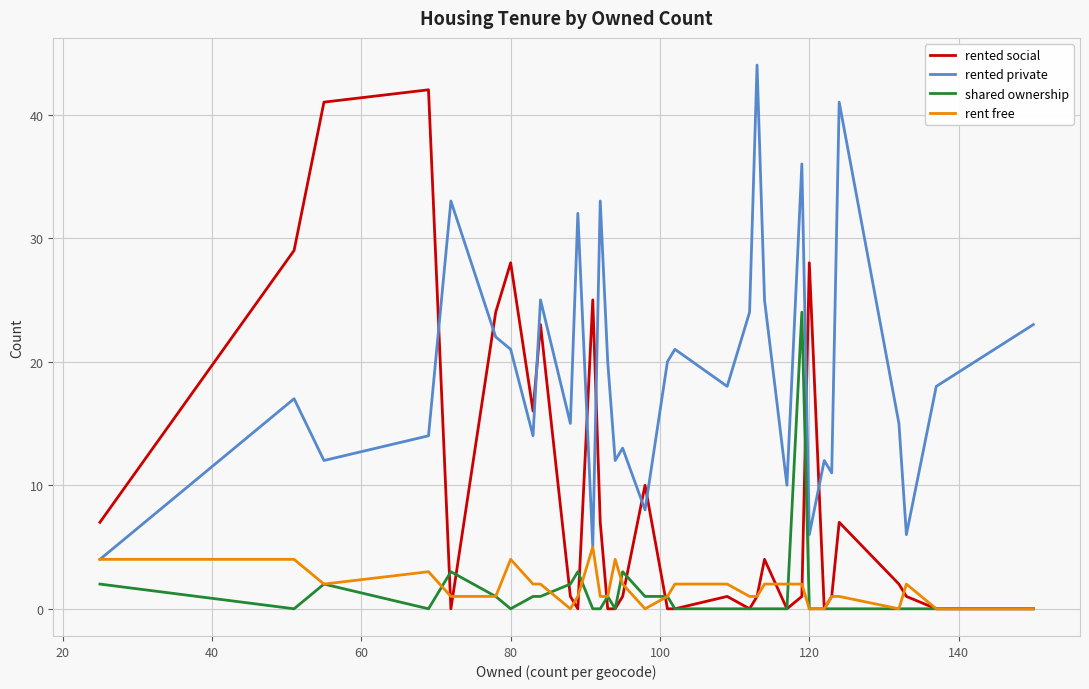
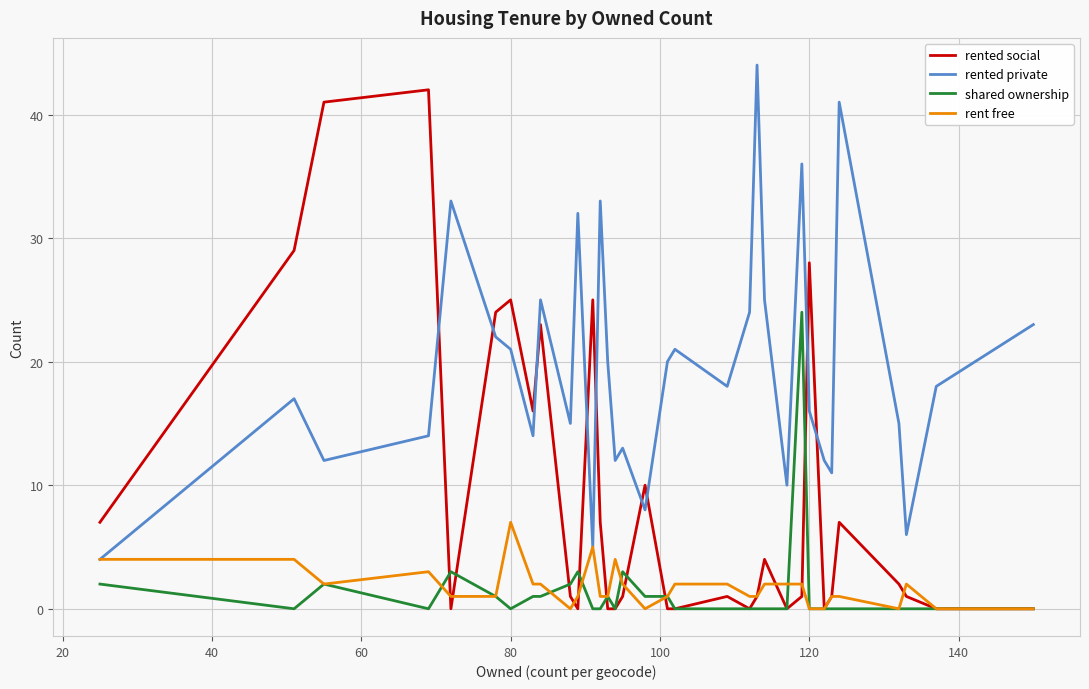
rented social, 80: 28 -> 25
rent free, 80: 4 -> 7
rented private, 120: 6 -> 16
